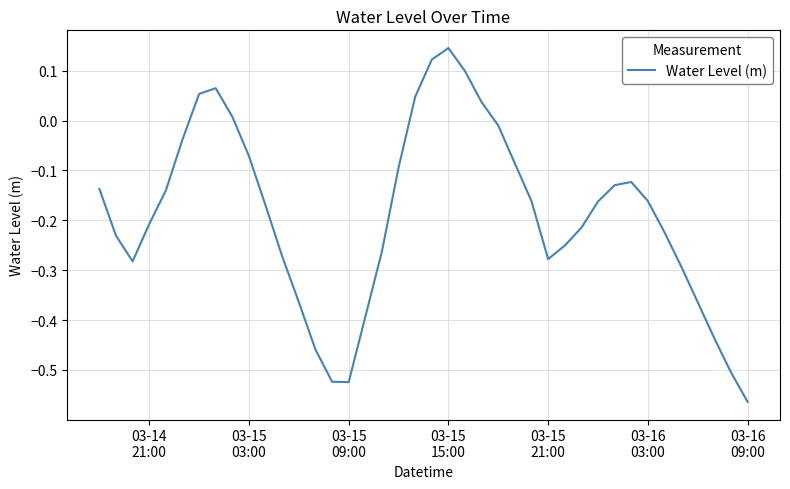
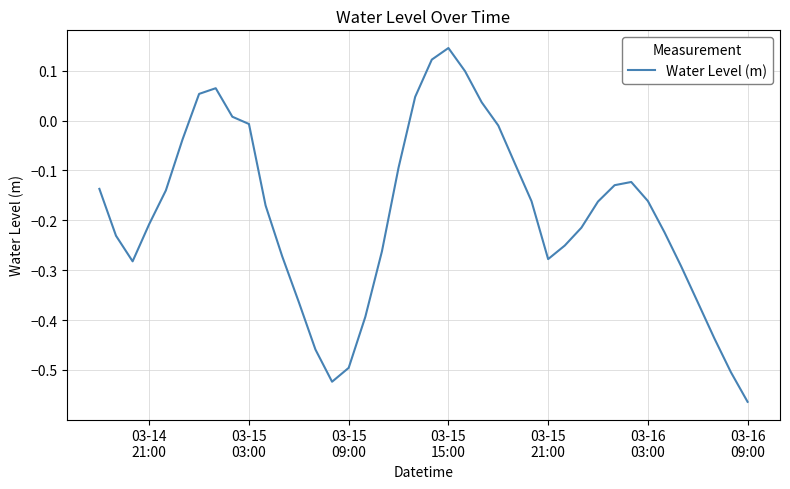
03-15 03:00: -0.07 -> -0.01
03-15 09:00: -0.52 -> -0.50
